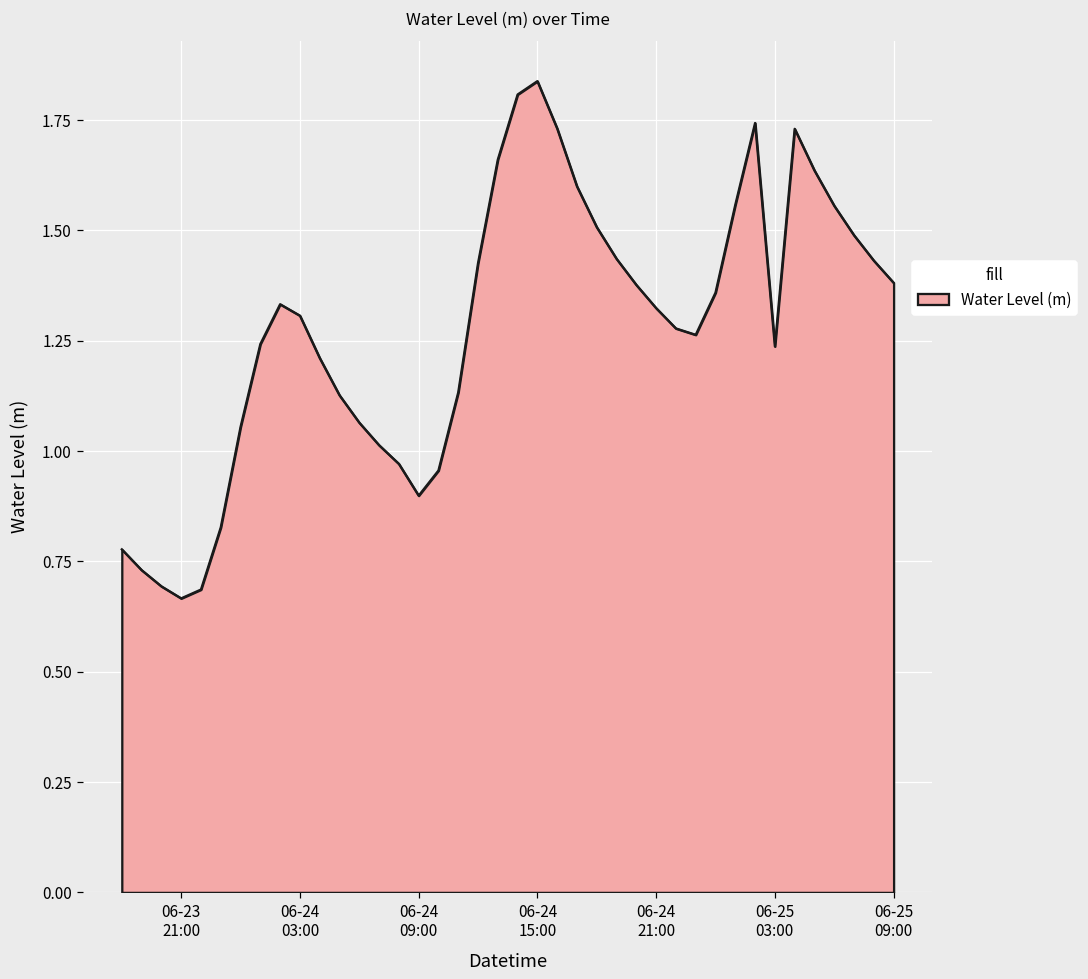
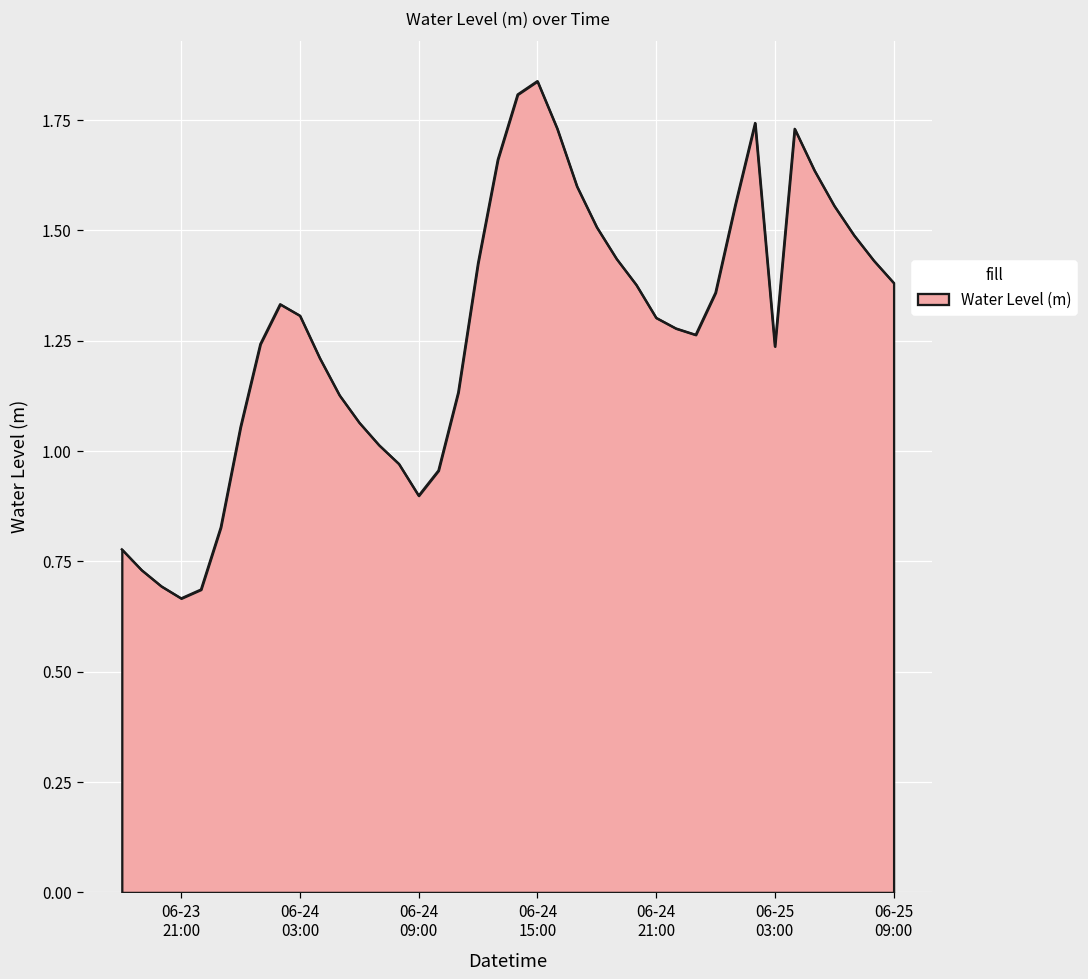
06-24 21:00: 1.32 -> 1.30
